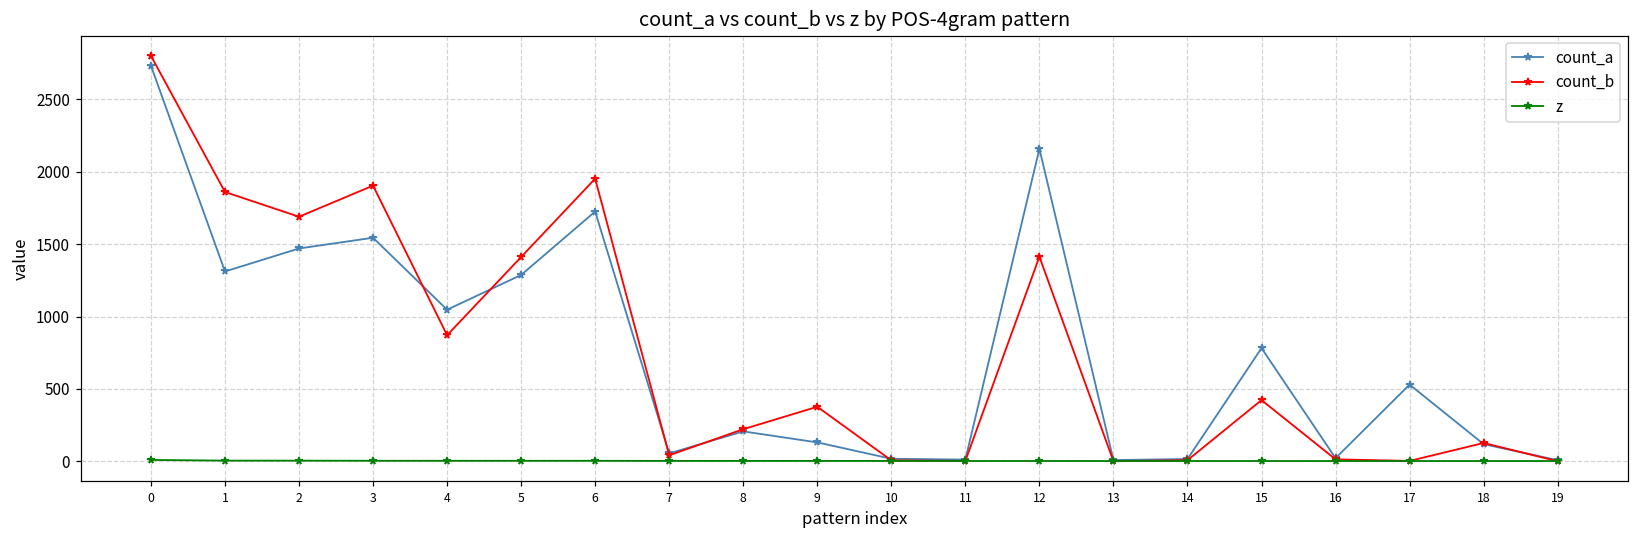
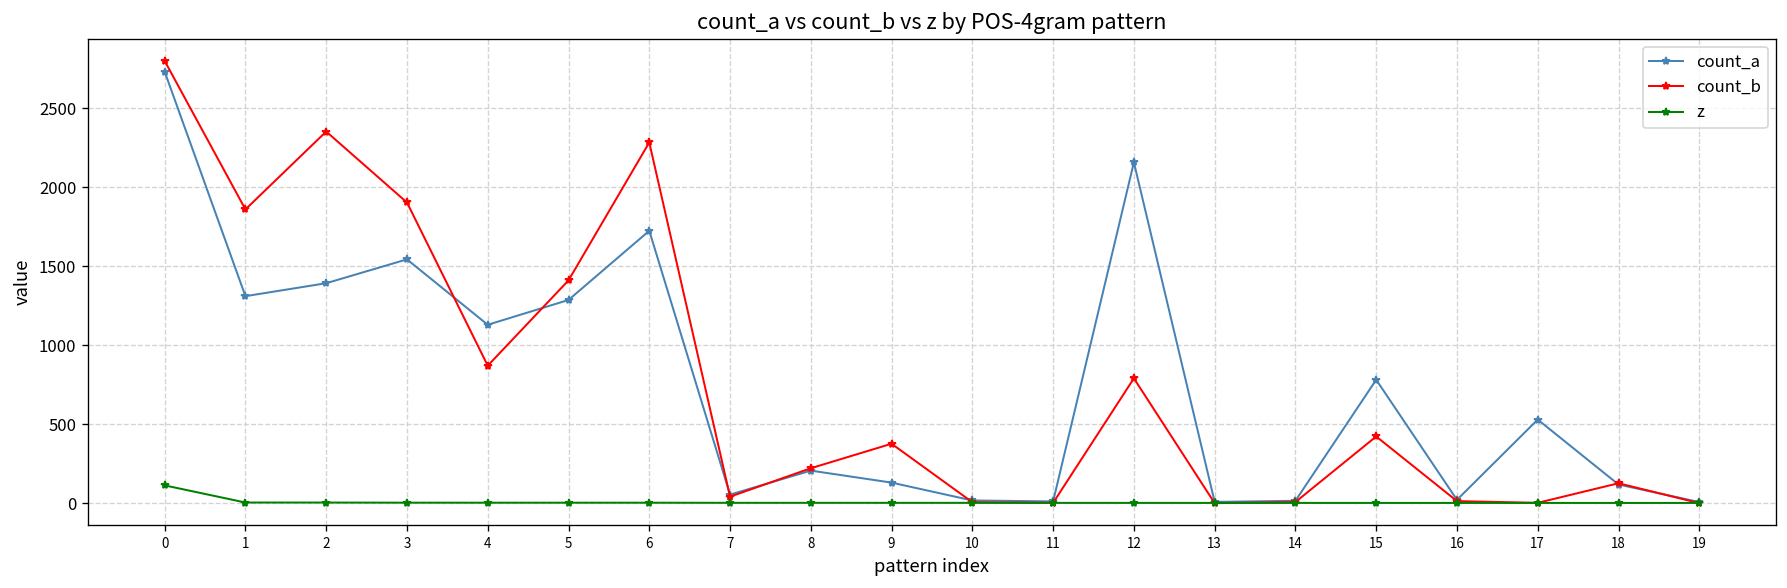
z, 0: 10 -> 110
count_a, 2: 1470 -> 1390
count_b, 2: 1690 -> 2350
count_a, 4: 1050 -> 1130
count_b, 6: 1950 -> 2280
count_b, 12: 1410 -> 790
